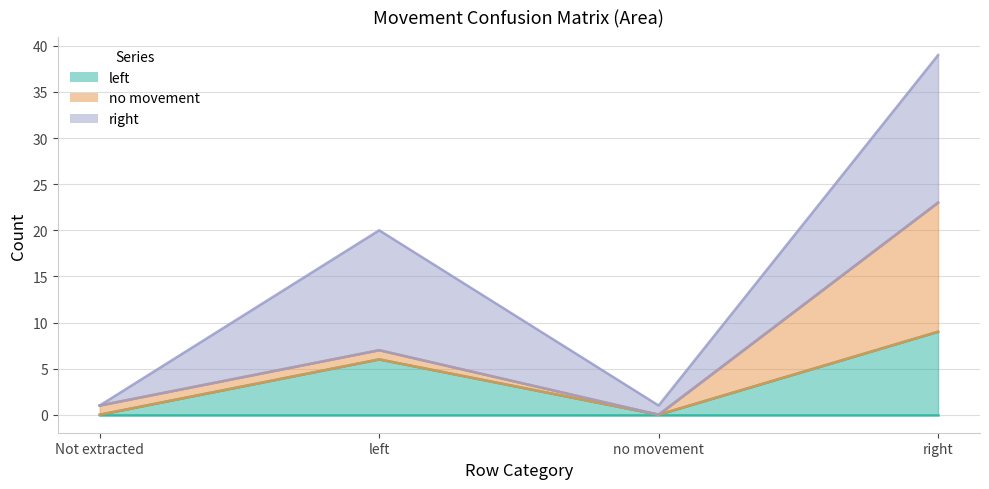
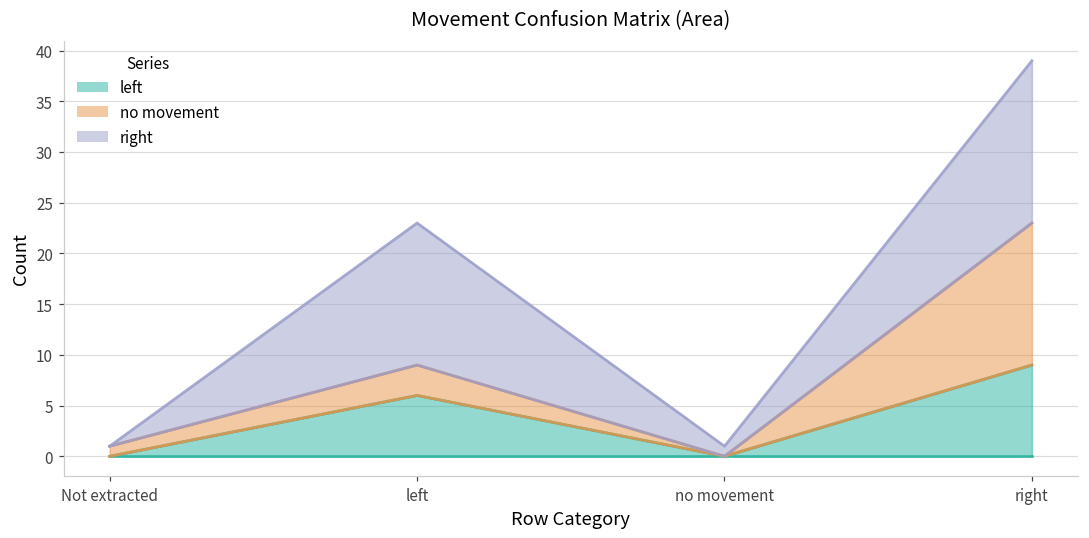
no movement, left: 1 -> 3
right, left: 13 -> 14
